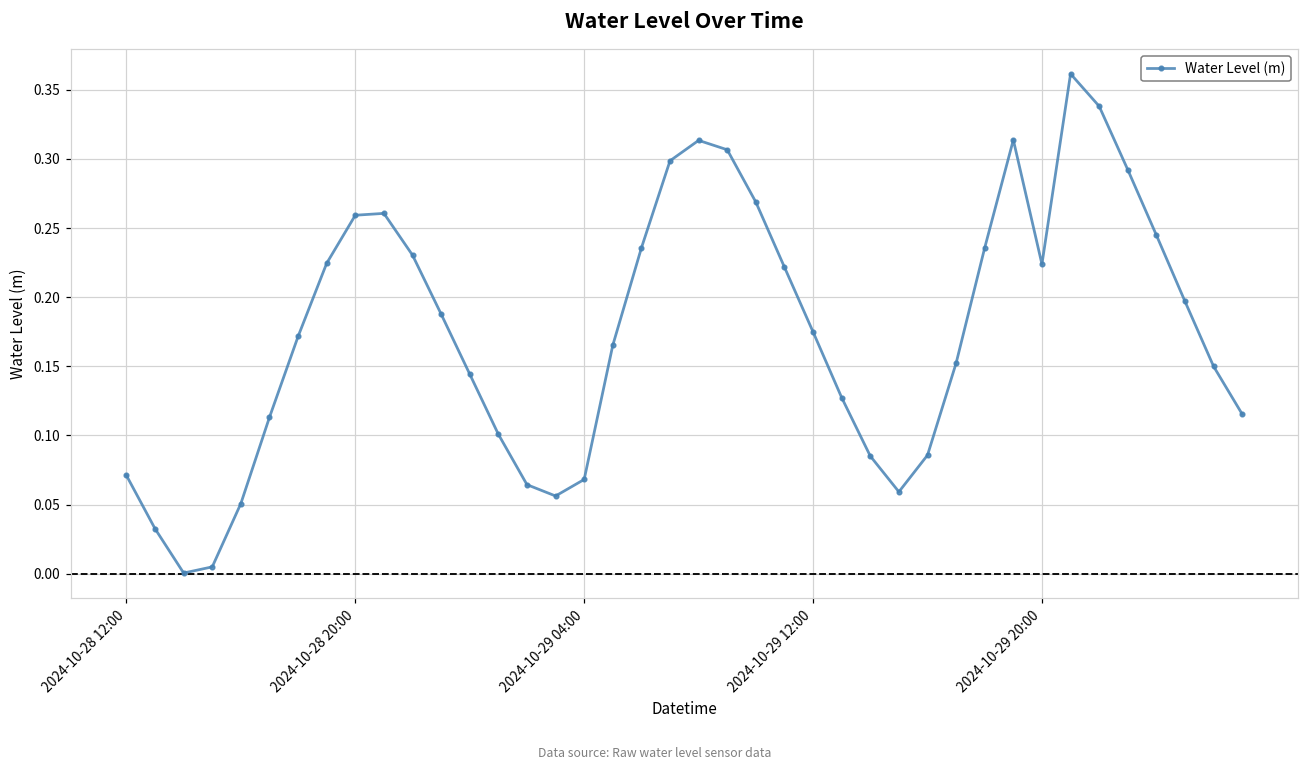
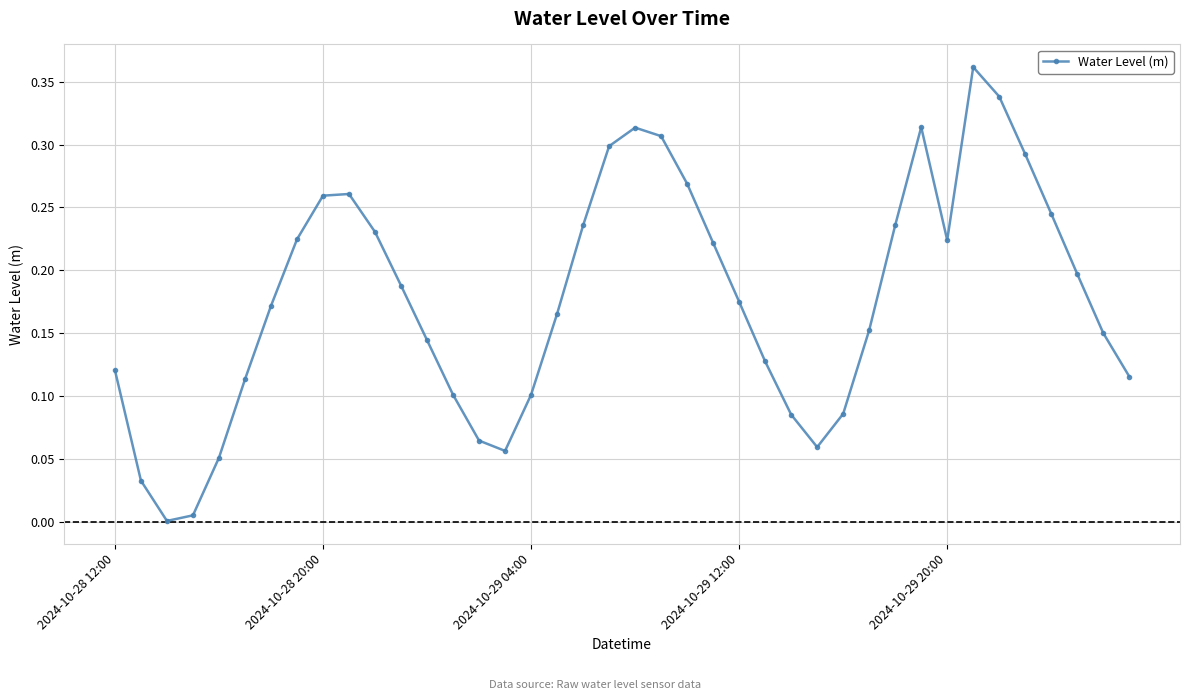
2024-10-28 12:00: 0.071 -> 0.120
2024-10-29 04:00: 0.068 -> 0.101
